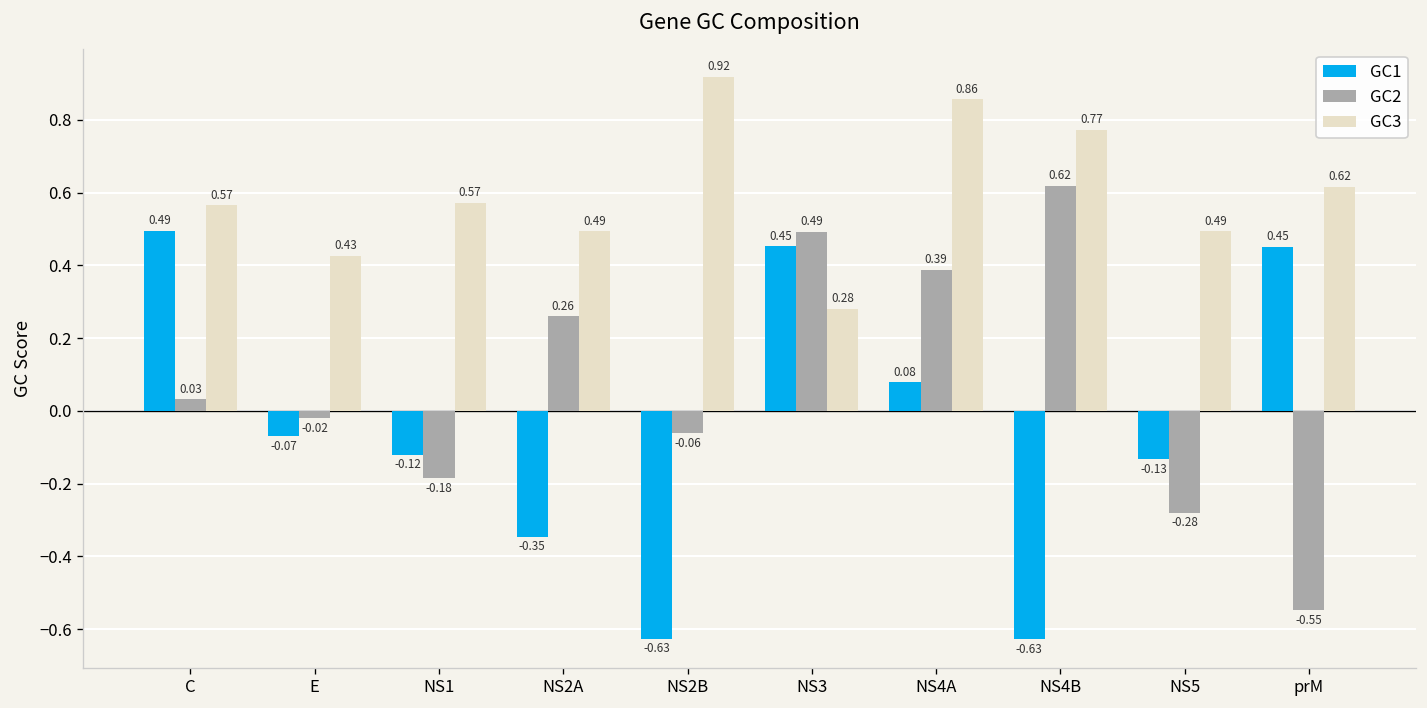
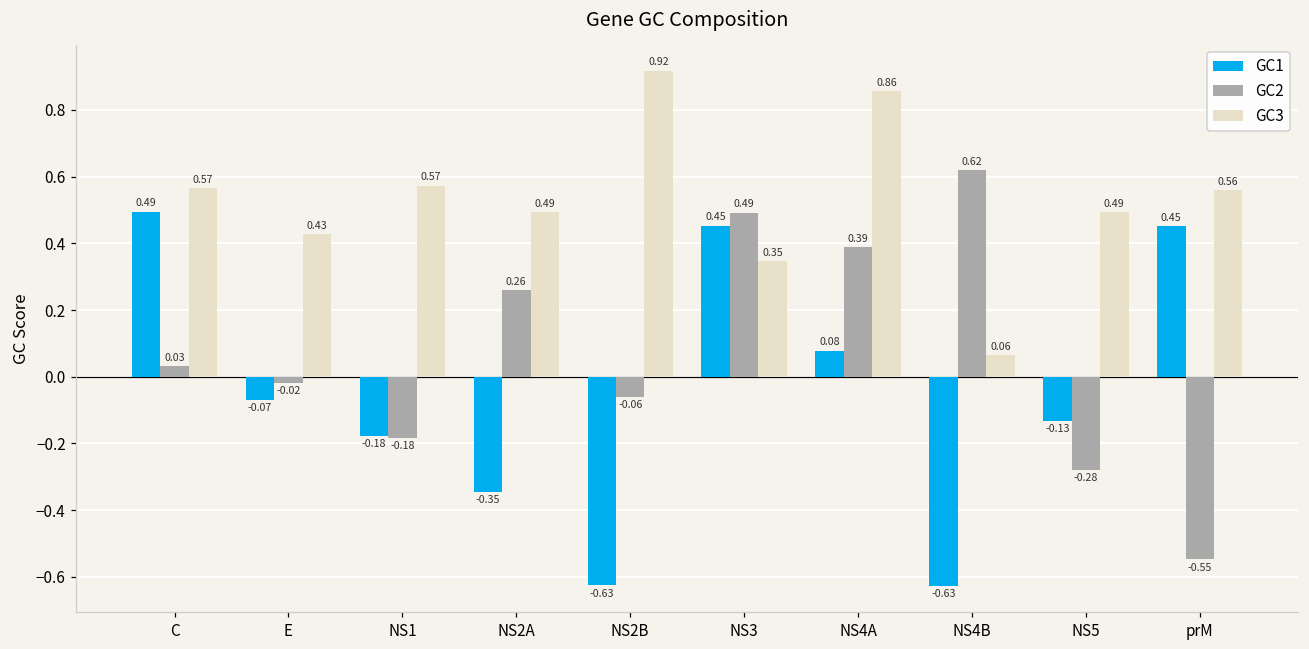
GC1, NS1: -0.12 -> -0.18
GC3, NS3: 0.28 -> 0.35
GC3, NS4B: 0.77 -> 0.06
GC3, prM: 0.62 -> 0.56
